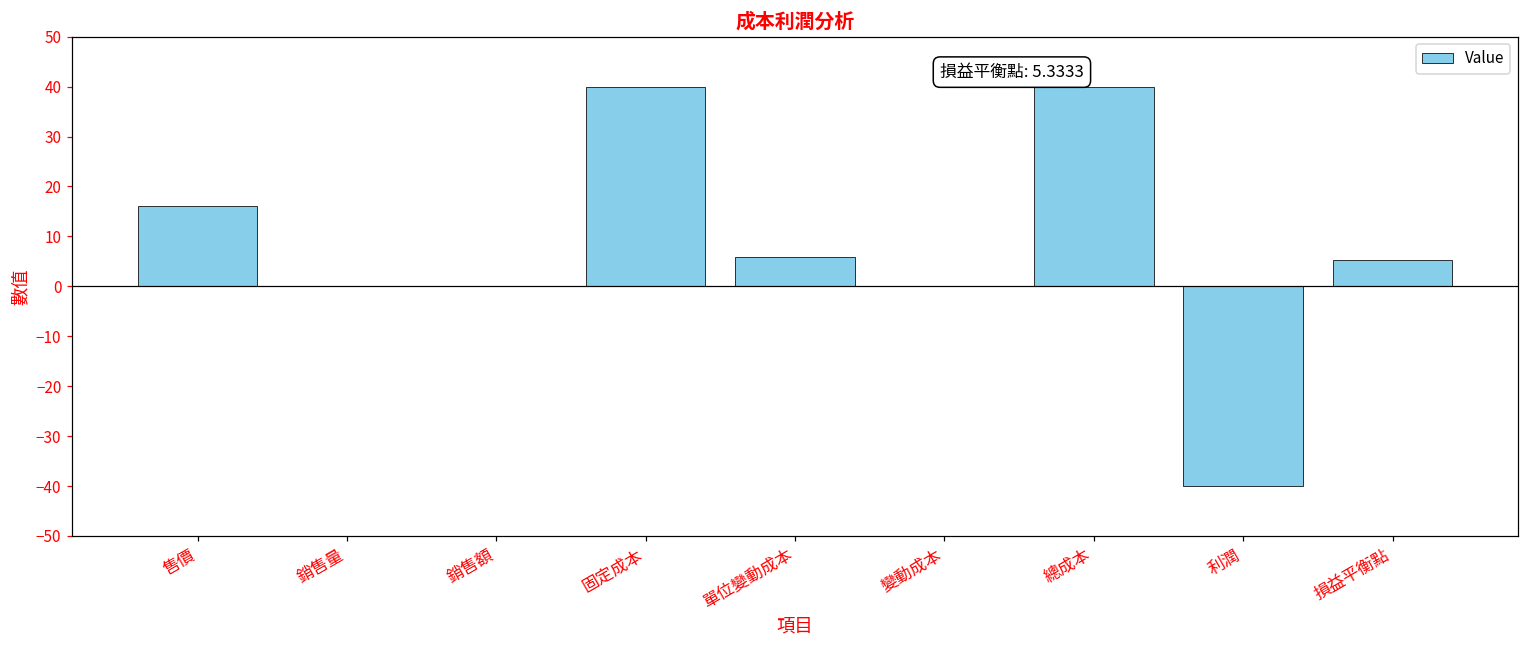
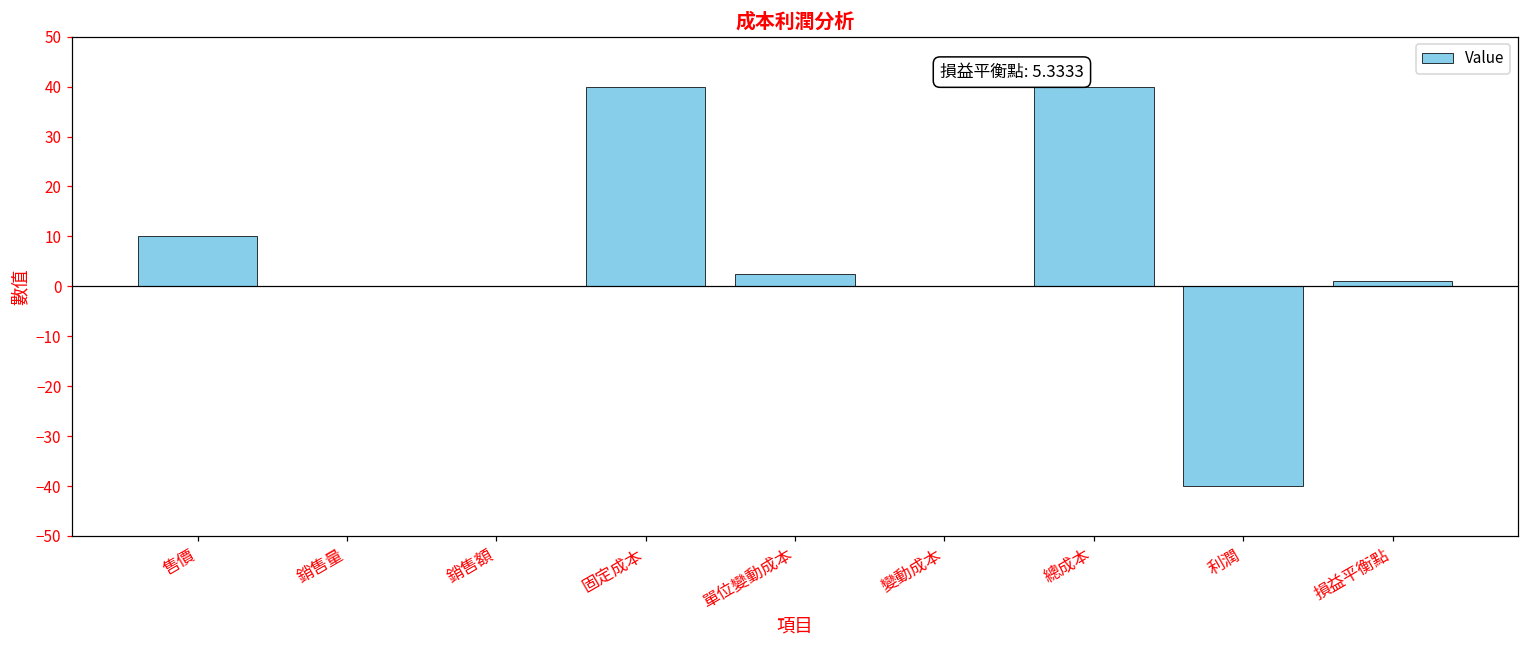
售價: 16 -> 10
單位變動成本: 6 -> 3
損益平衡點: 5 -> 1
